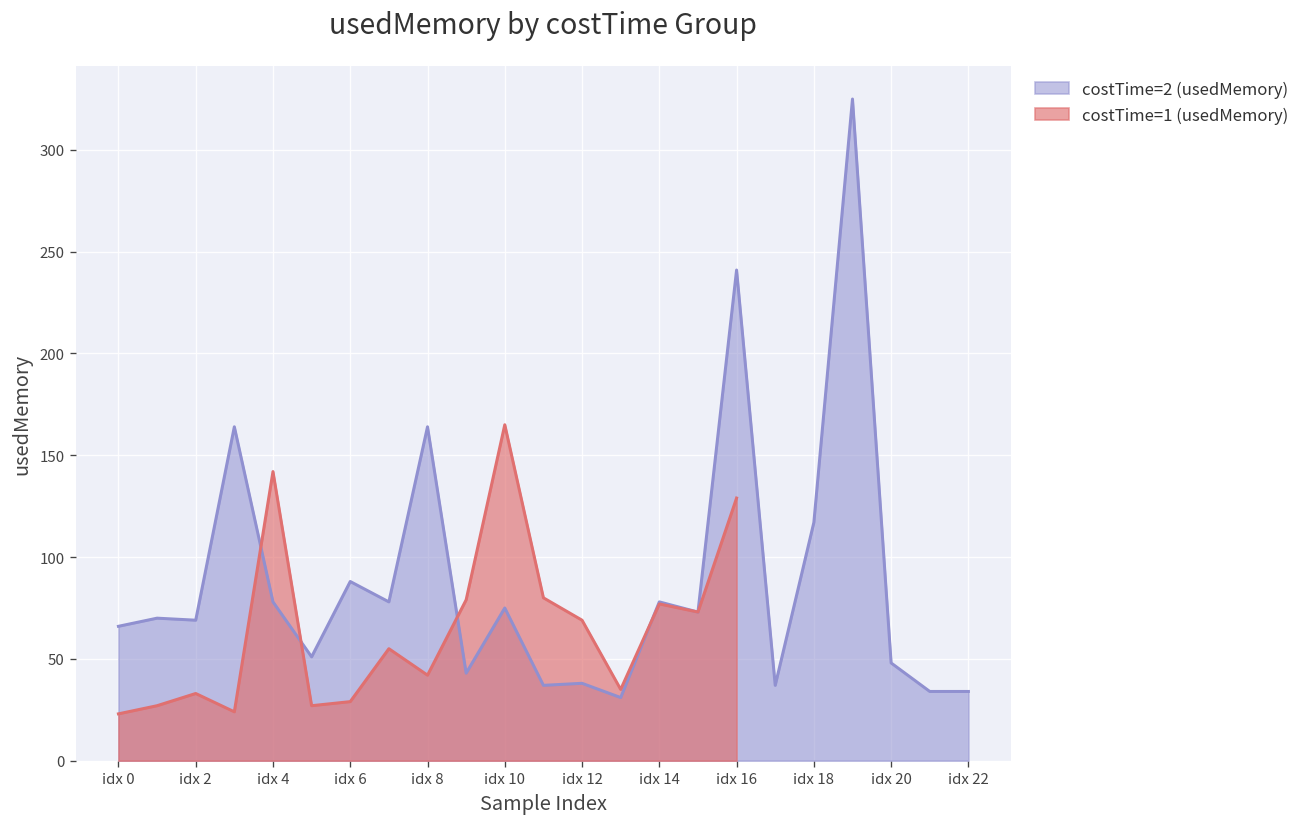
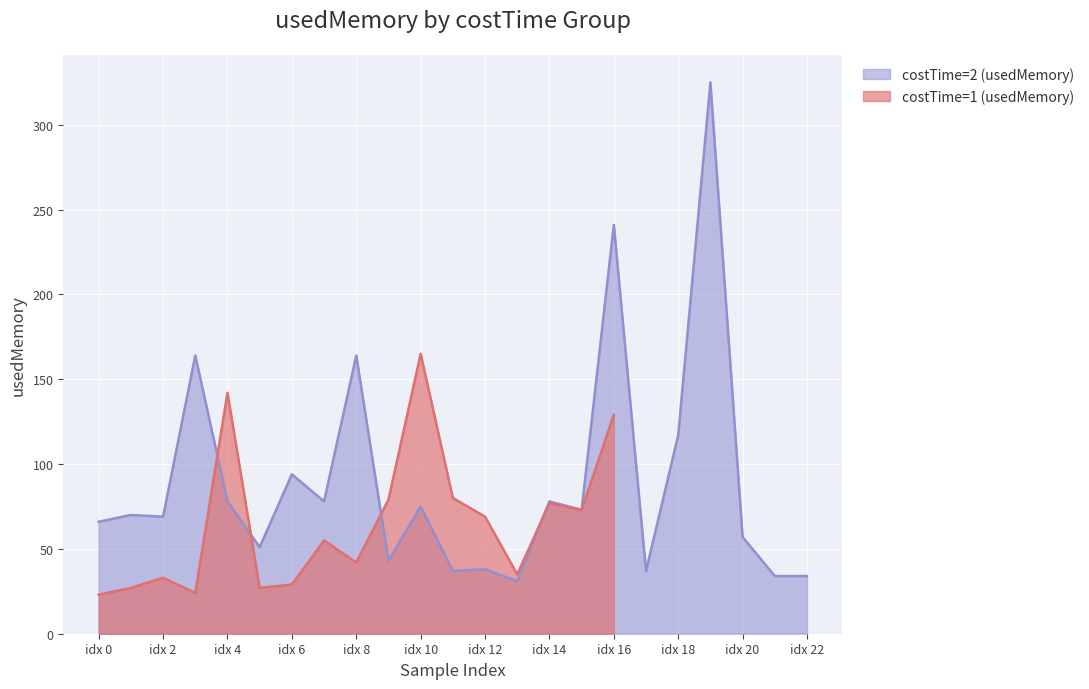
costTime=2 (usedMemory), idx 6: 88 -> 94
costTime=2 (usedMemory), idx 20: 48 -> 57
